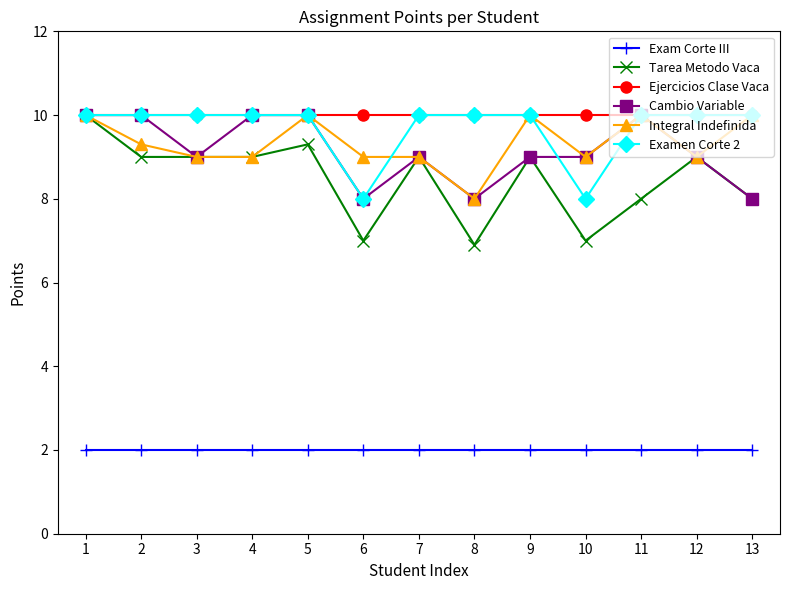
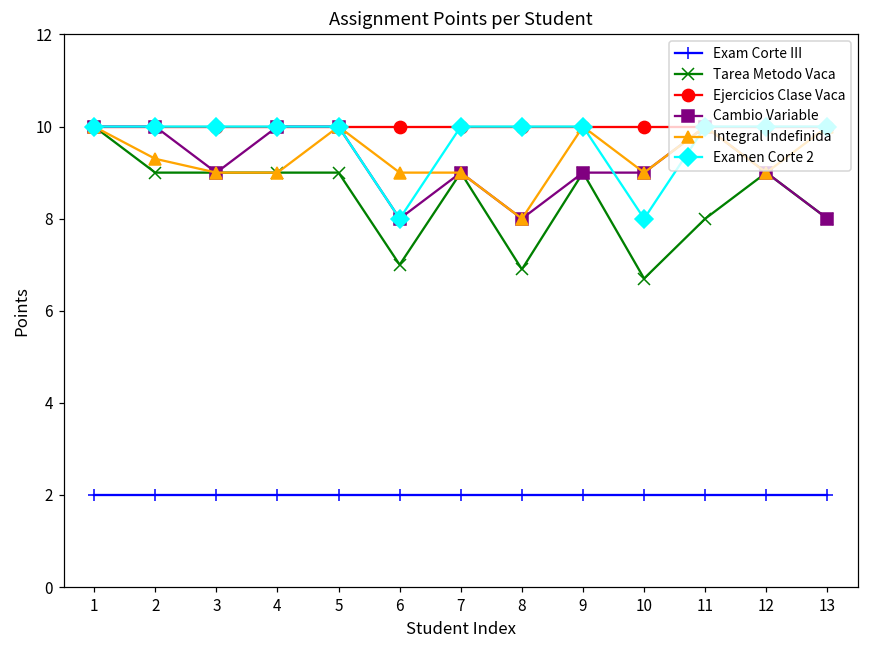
Tarea Metodo Vaca, 5: 9.3 -> 9.0
Tarea Metodo Vaca, 10: 7.0 -> 6.7
